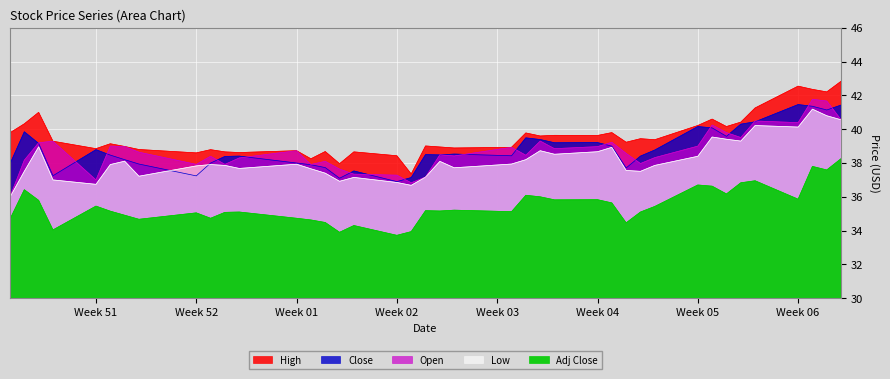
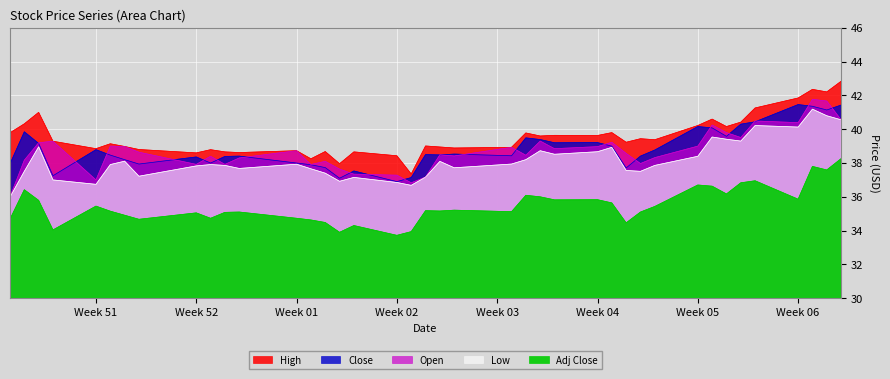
Close, Week 52: 37.2 -> 38.4
High, Week 06: 42.6 -> 41.9
